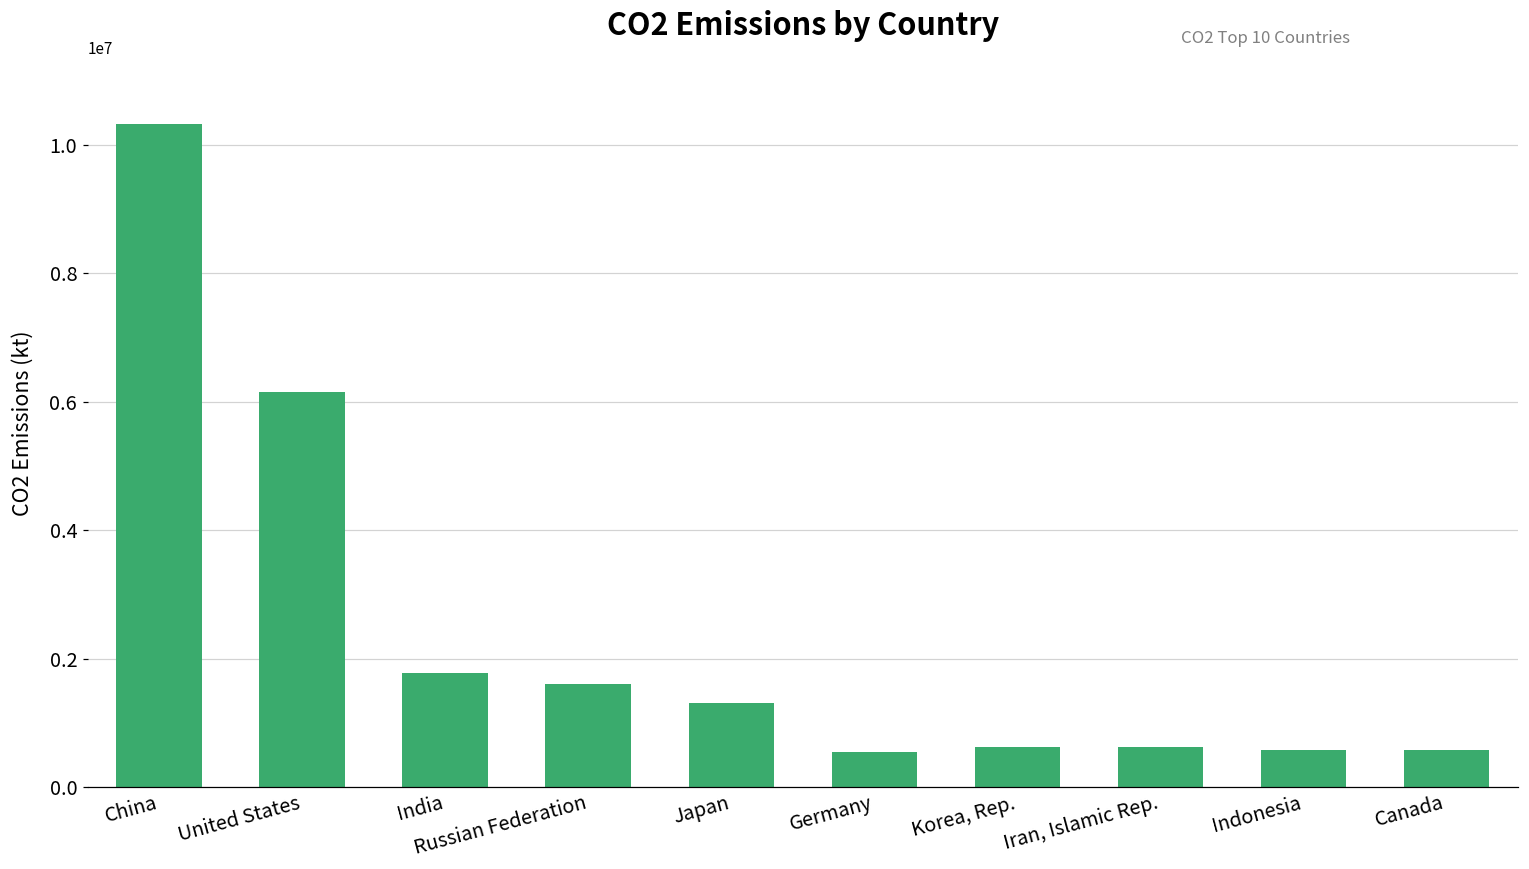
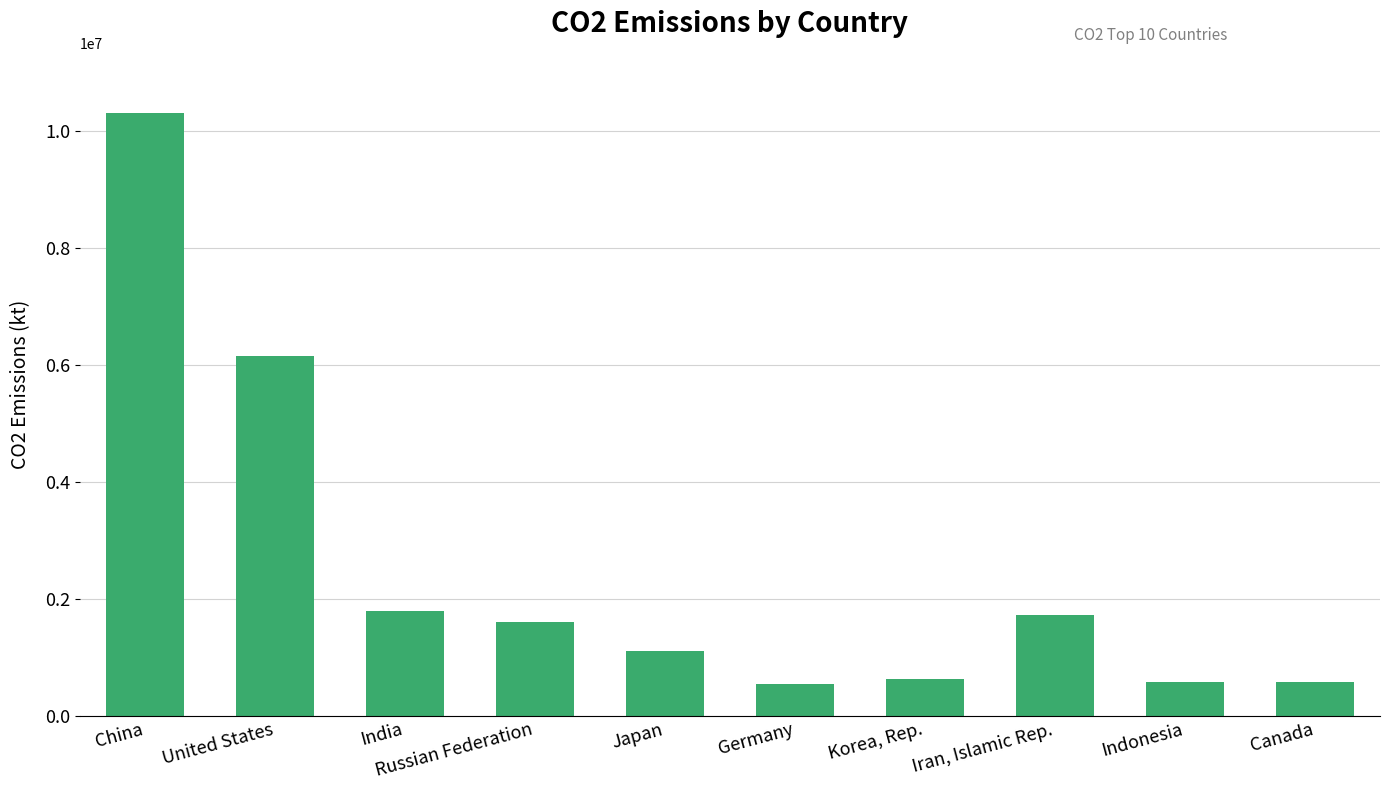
Japan: 1300000 -> 1100000
Iran, Islamic Rep.: 600000 -> 1700000
